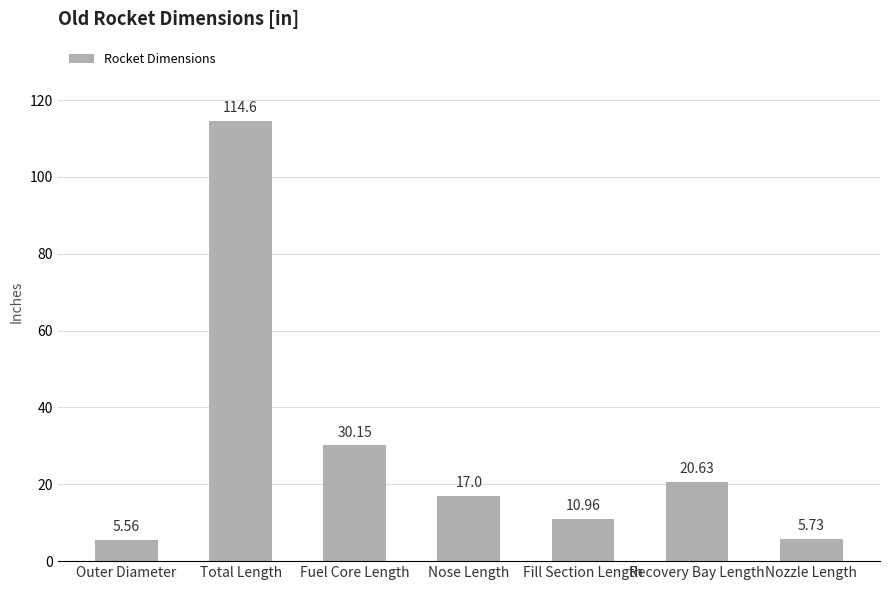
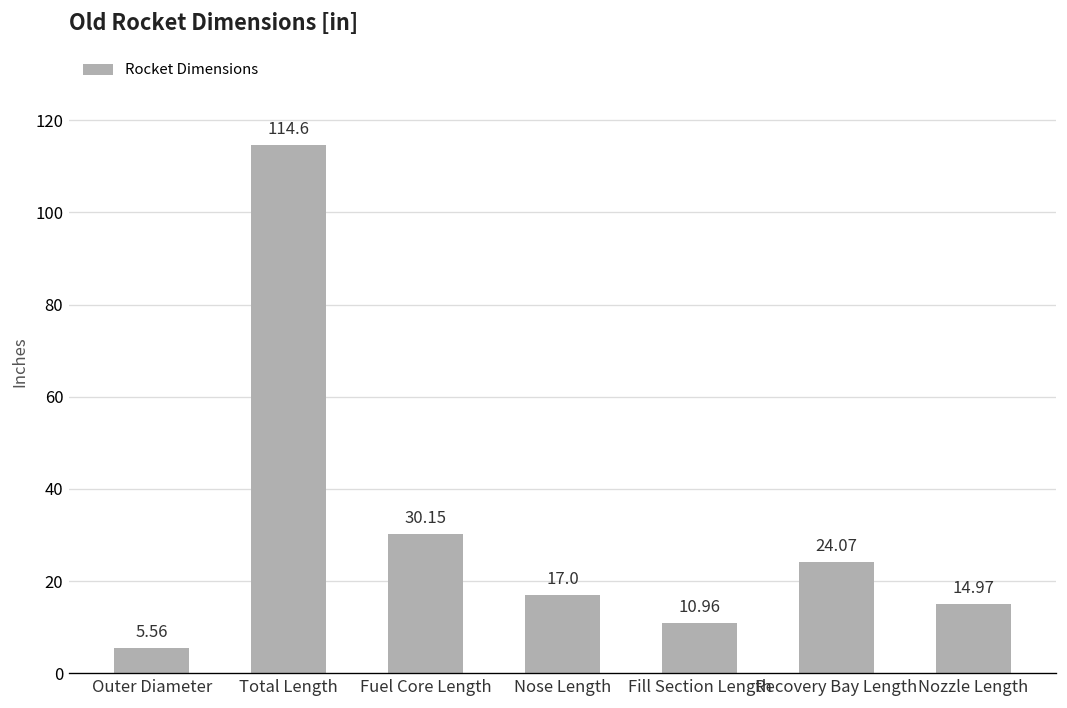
Recovery Bay Length: 20.63 -> 24.07
Nozzle Length: 5.73 -> 14.97
